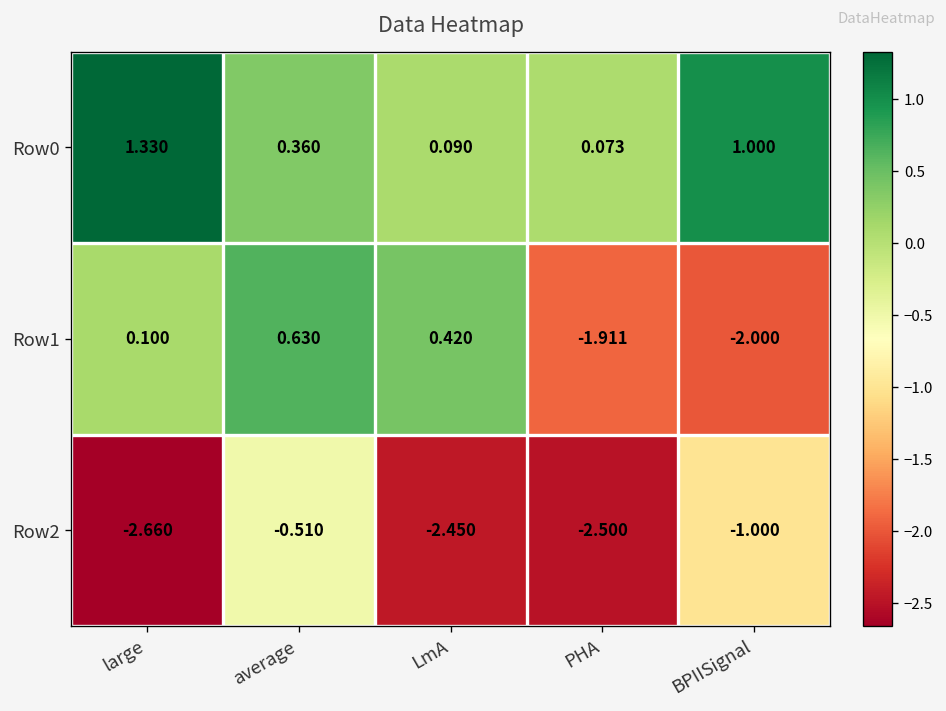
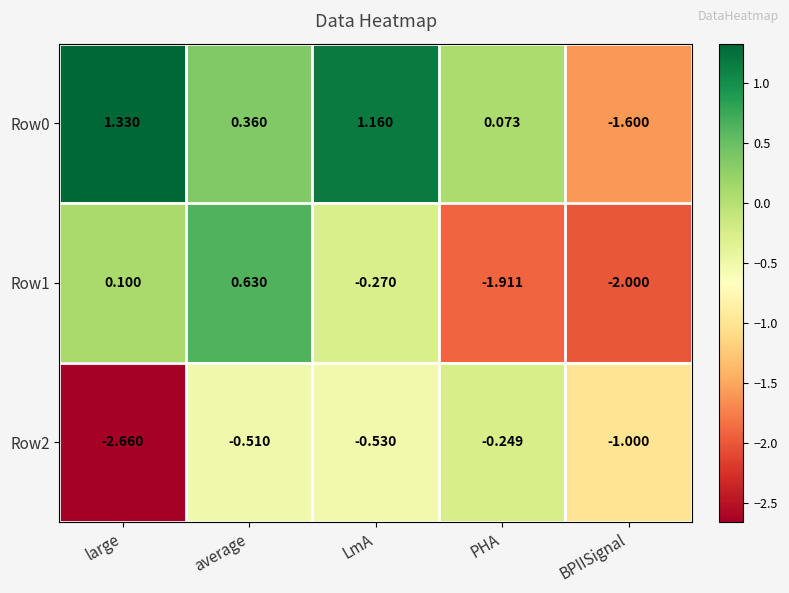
Row0, LmA: 0.090 -> 1.160
Row0, BPIISignal: 1.000 -> -1.600
Row1, LmA: 0.420 -> -0.270
Row2, LmA: -2.450 -> -0.530
Row2, PHA: -2.500 -> -0.249
